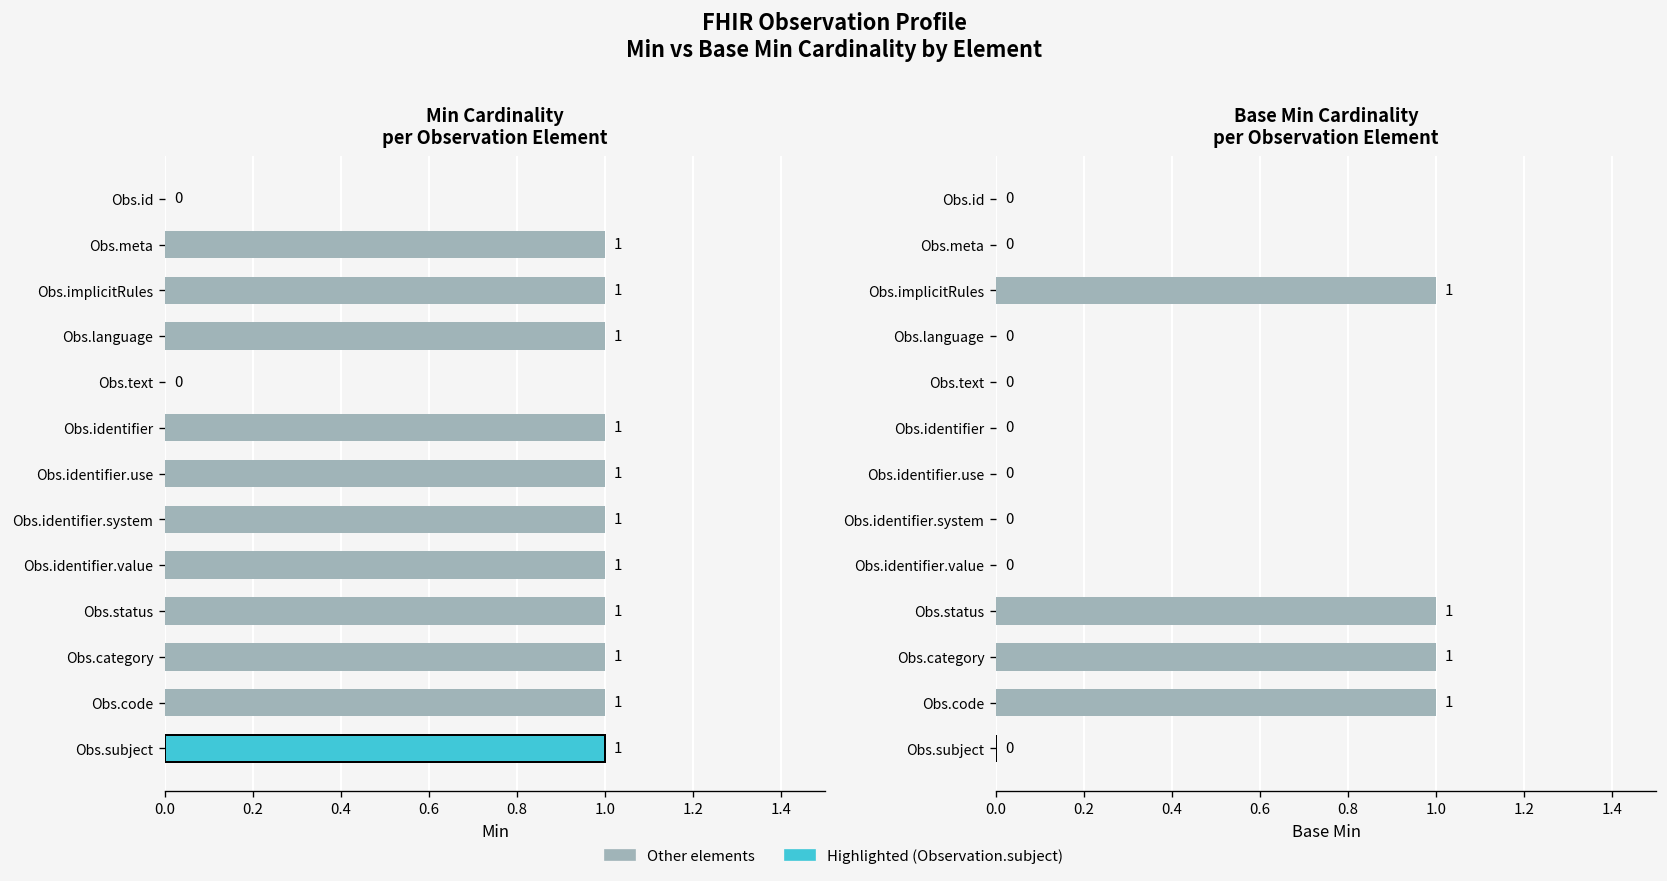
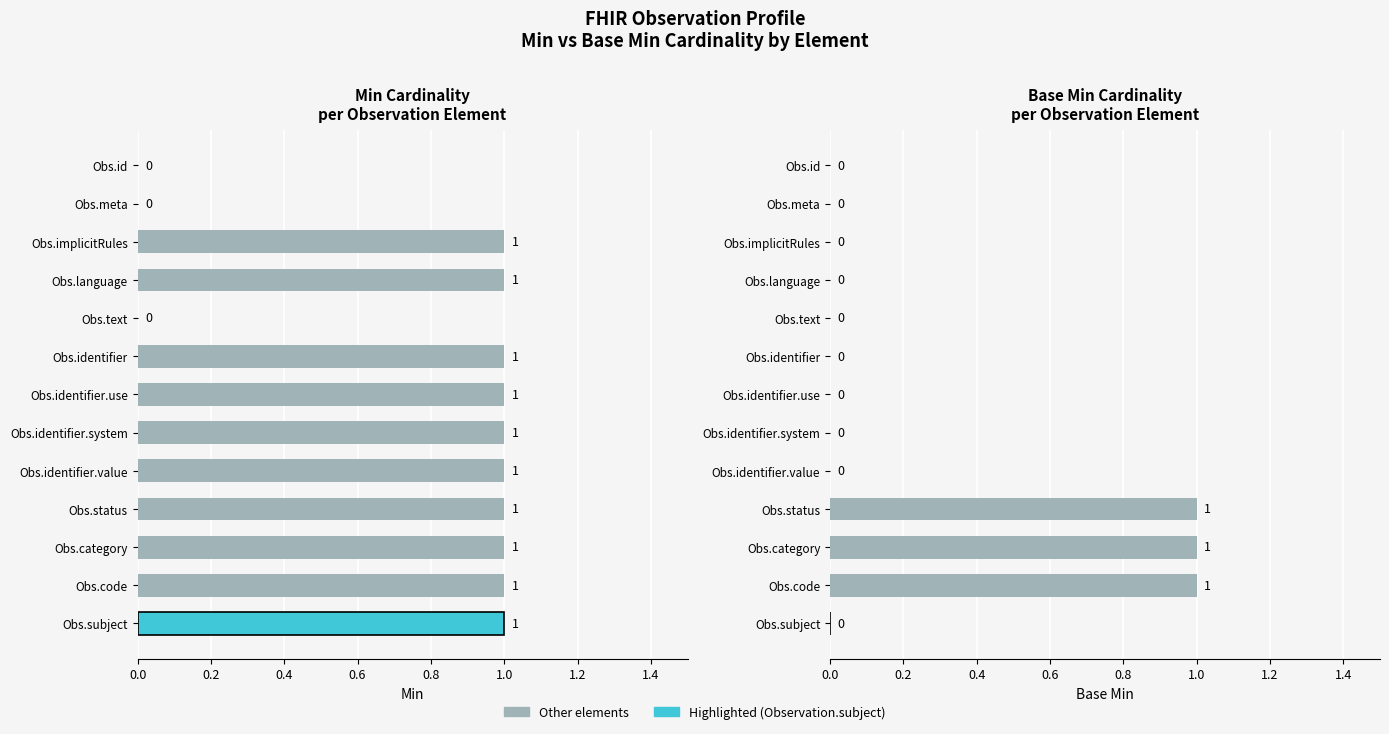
Min Cardinality per Observation Element, Obs.meta: 1 -> 0
Base Min Cardinality per Observation Element, Obs.implicitRules: 1 -> 0
